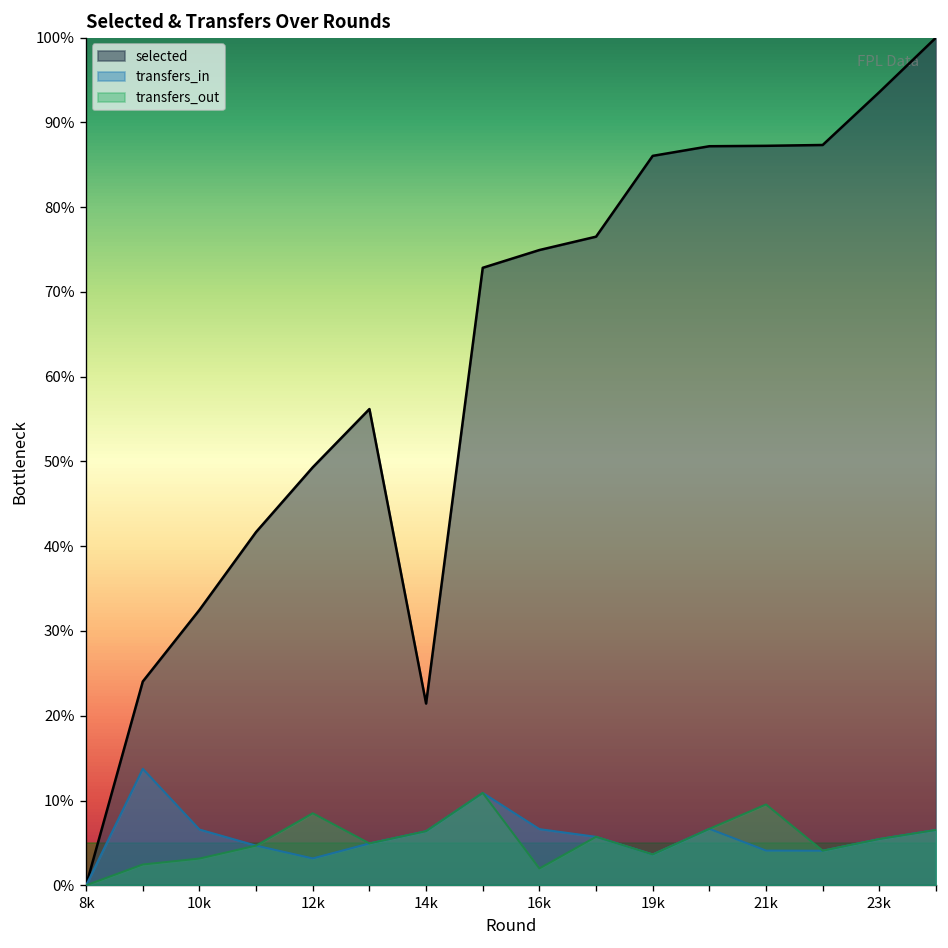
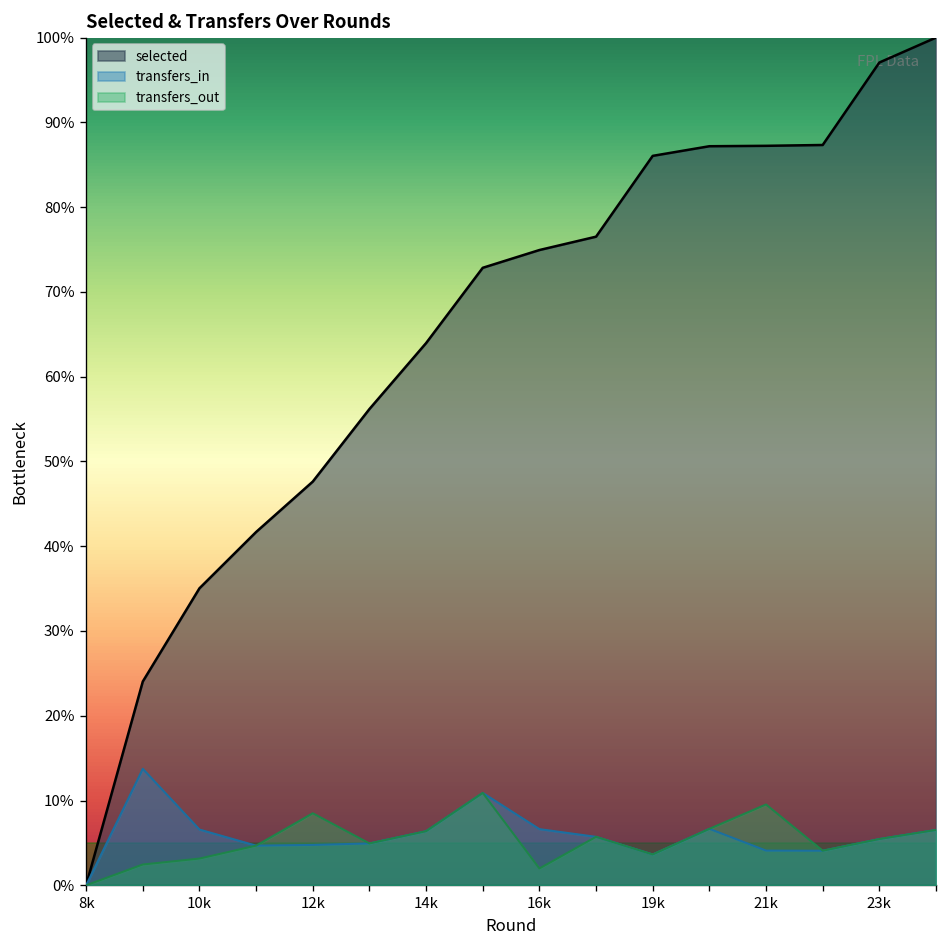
selected, 10k: 32% -> 35%
selected, 12k: 49% -> 48%
transfers_in, 12k: 3% -> 5%
selected, 14k: 21% -> 64%
selected, 23k: 94% -> 97%
